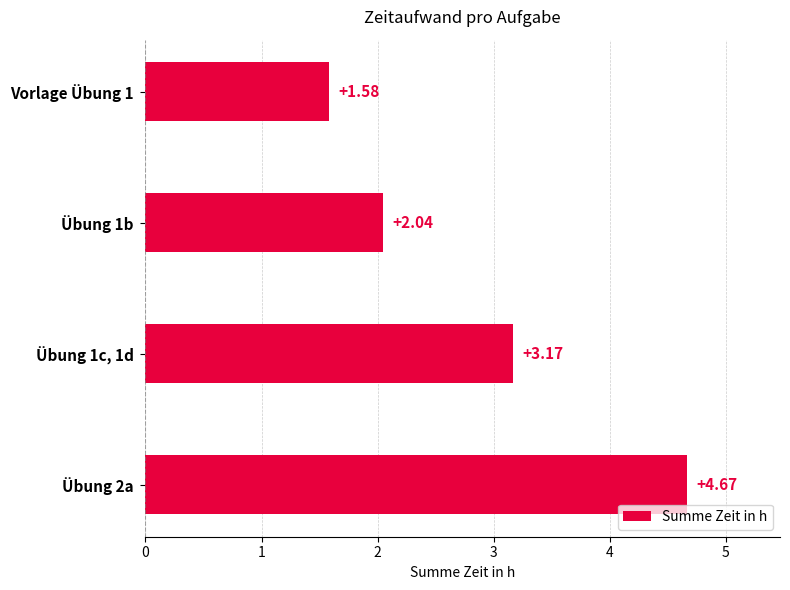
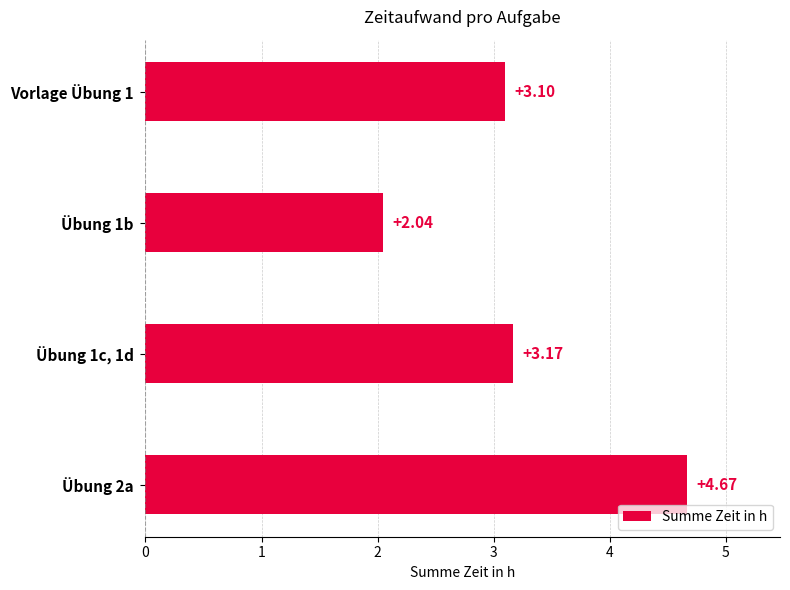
Vorlage Übung 1: +1.58 -> +3.10
